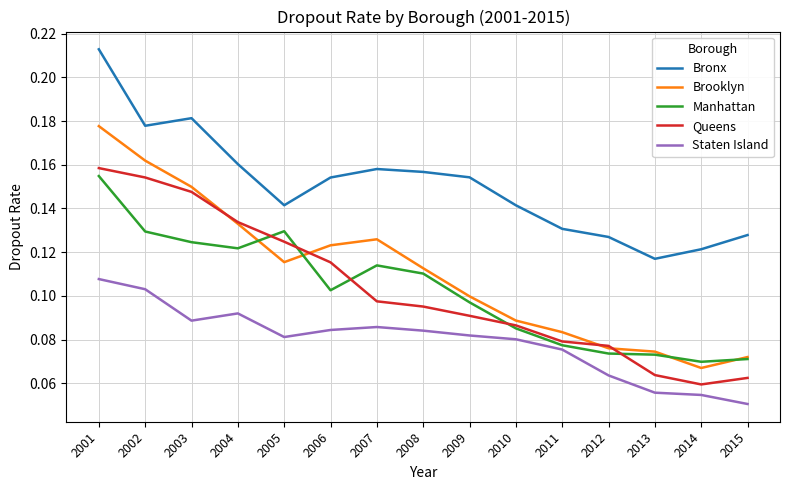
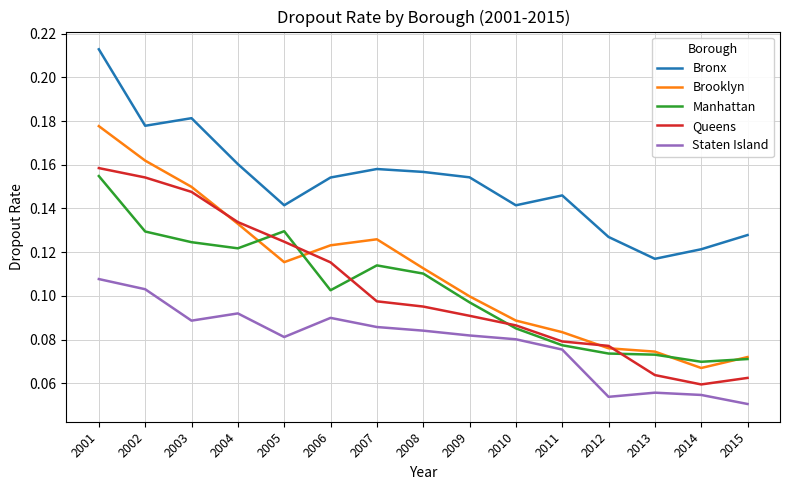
Staten Island, 2006: 0.084 -> 0.090
Bronx, 2011: 0.131 -> 0.146
Staten Island, 2012: 0.064 -> 0.054
